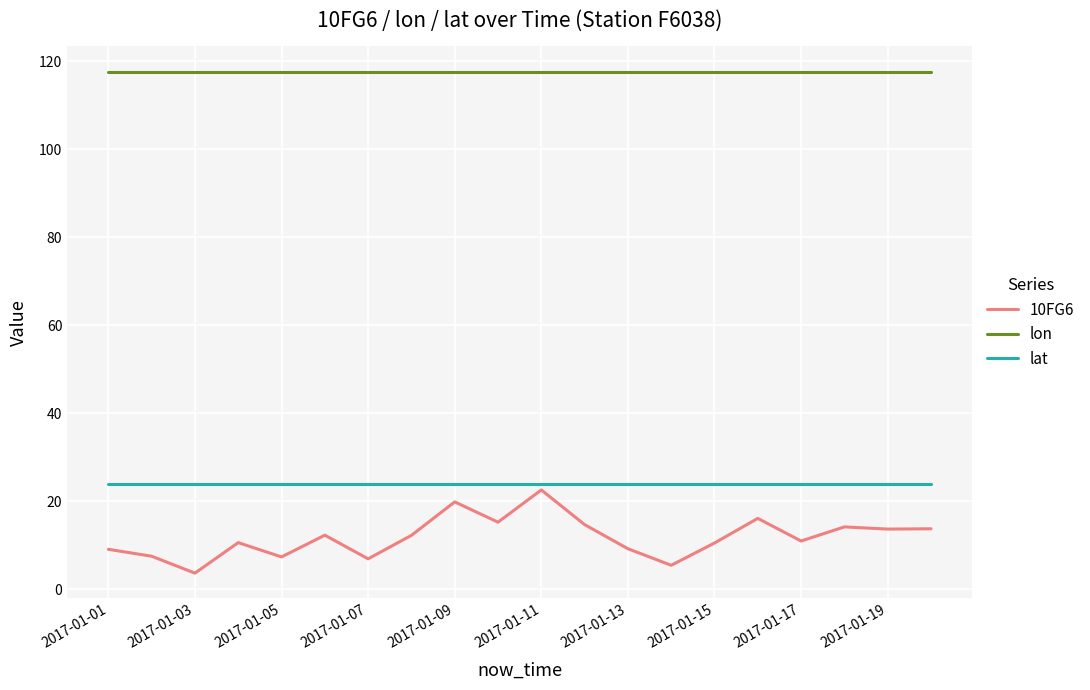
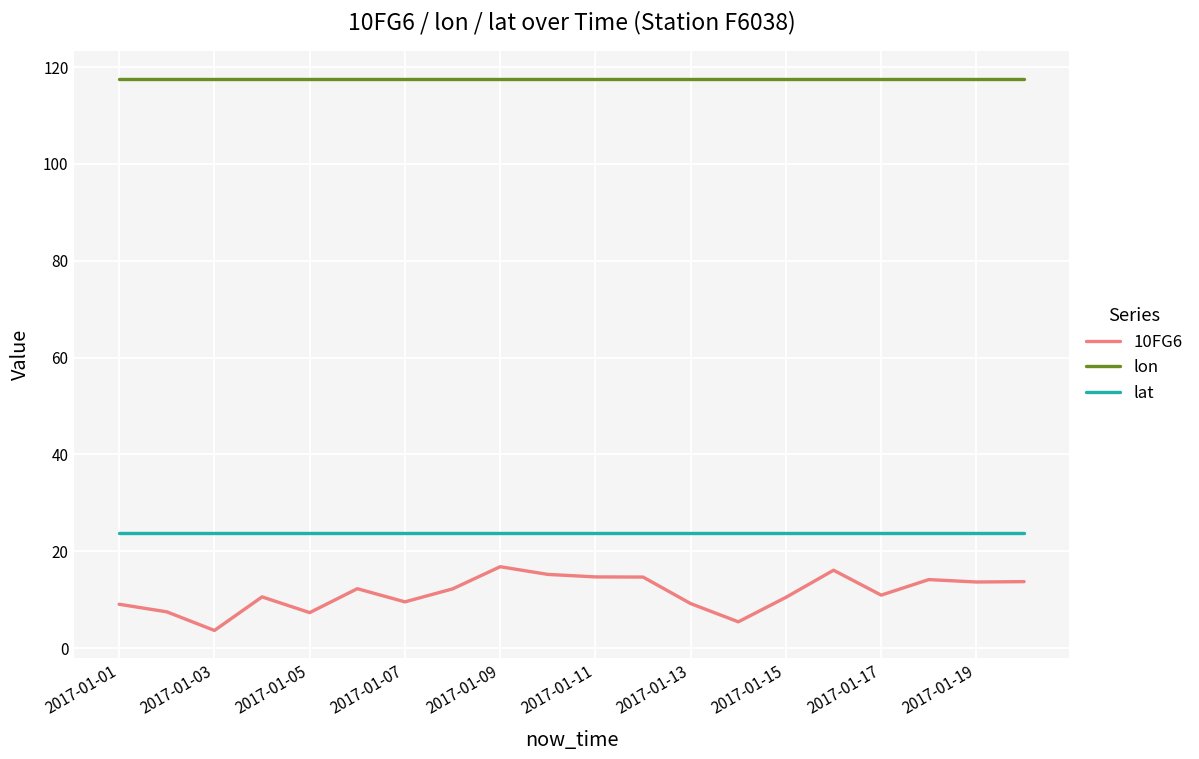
10FG6, 2017-01-07: 7 -> 10
10FG6, 2017-01-09: 20 -> 17
10FG6, 2017-01-11: 23 -> 15
